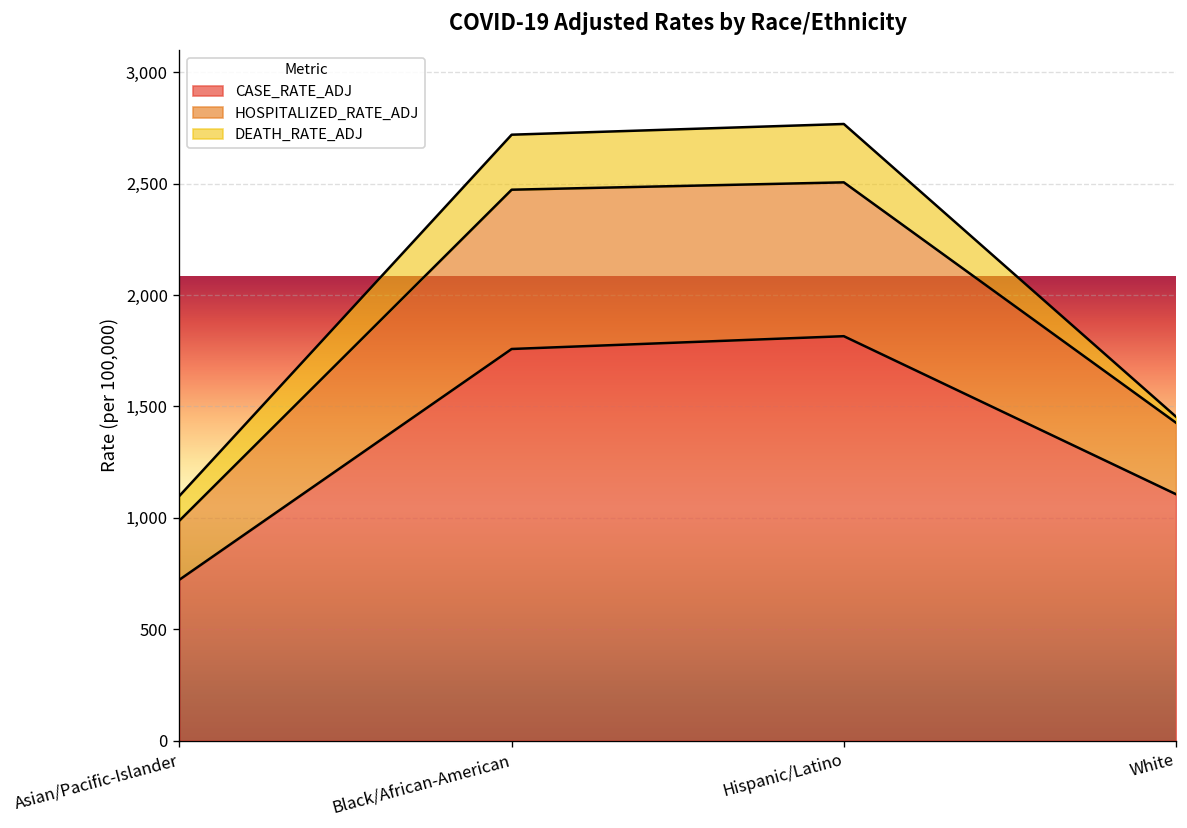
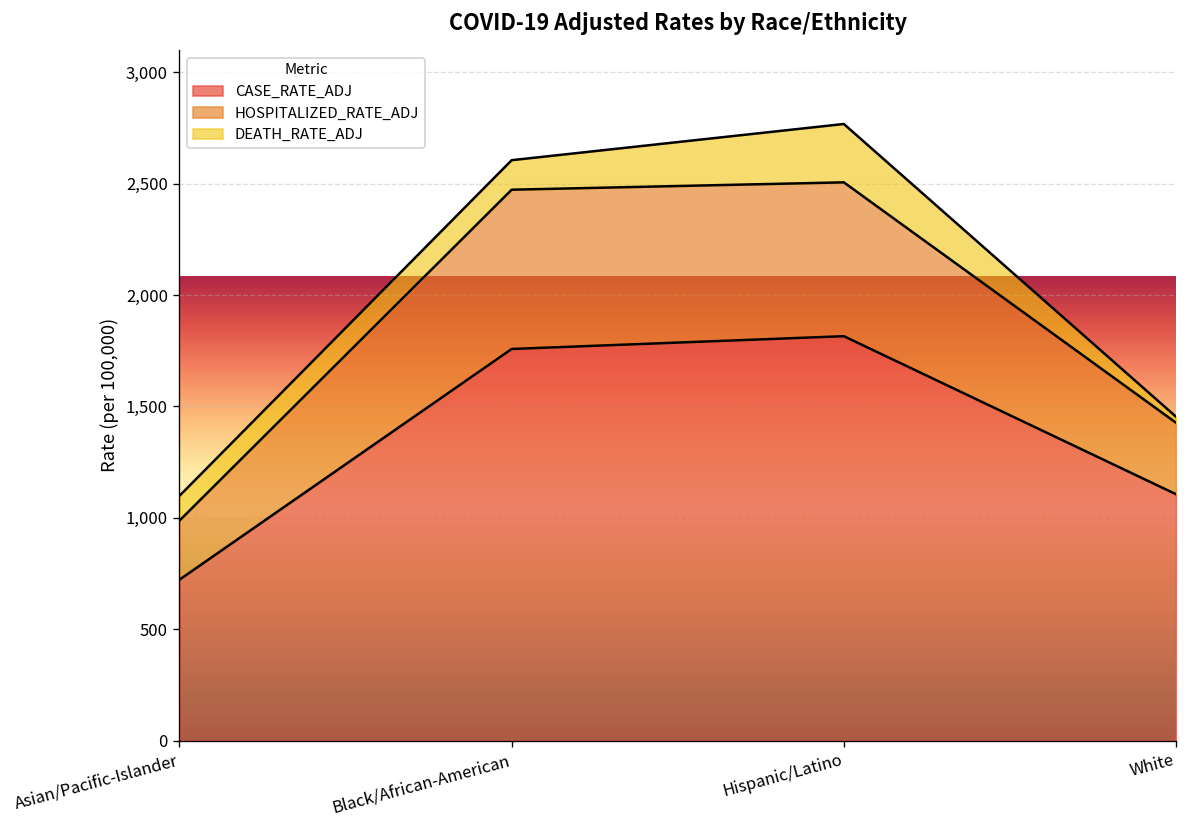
DEATH_RATE_ADJ, Black/African-American: 250 -> 130
